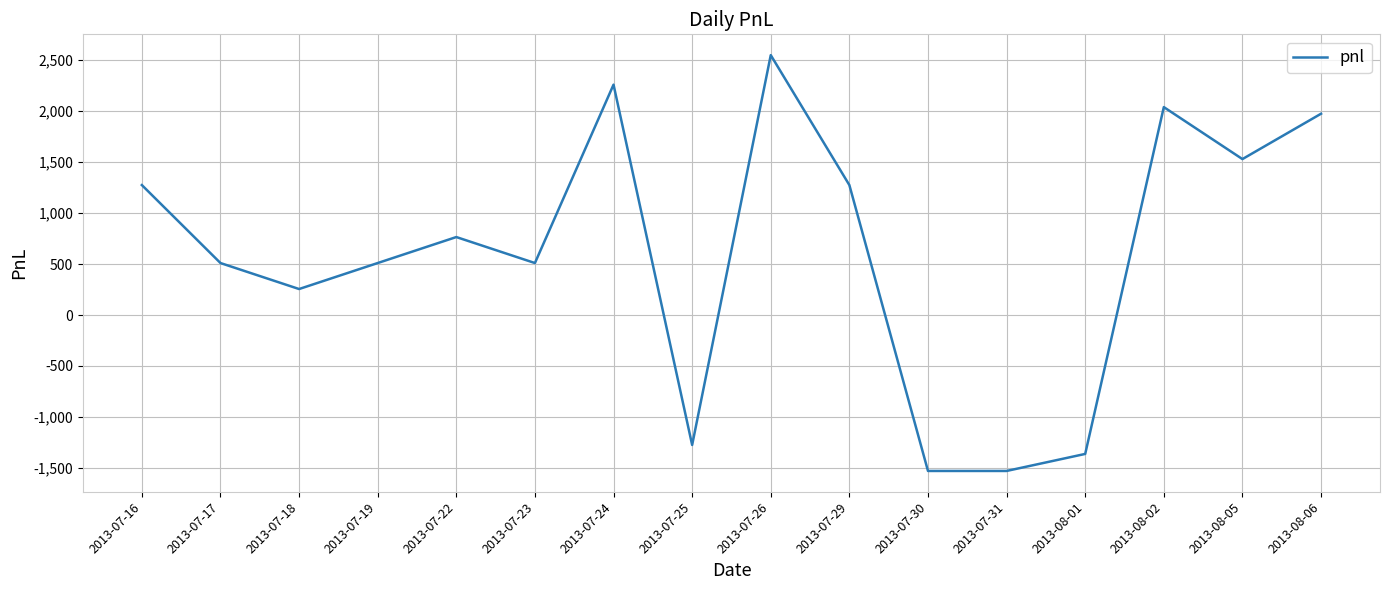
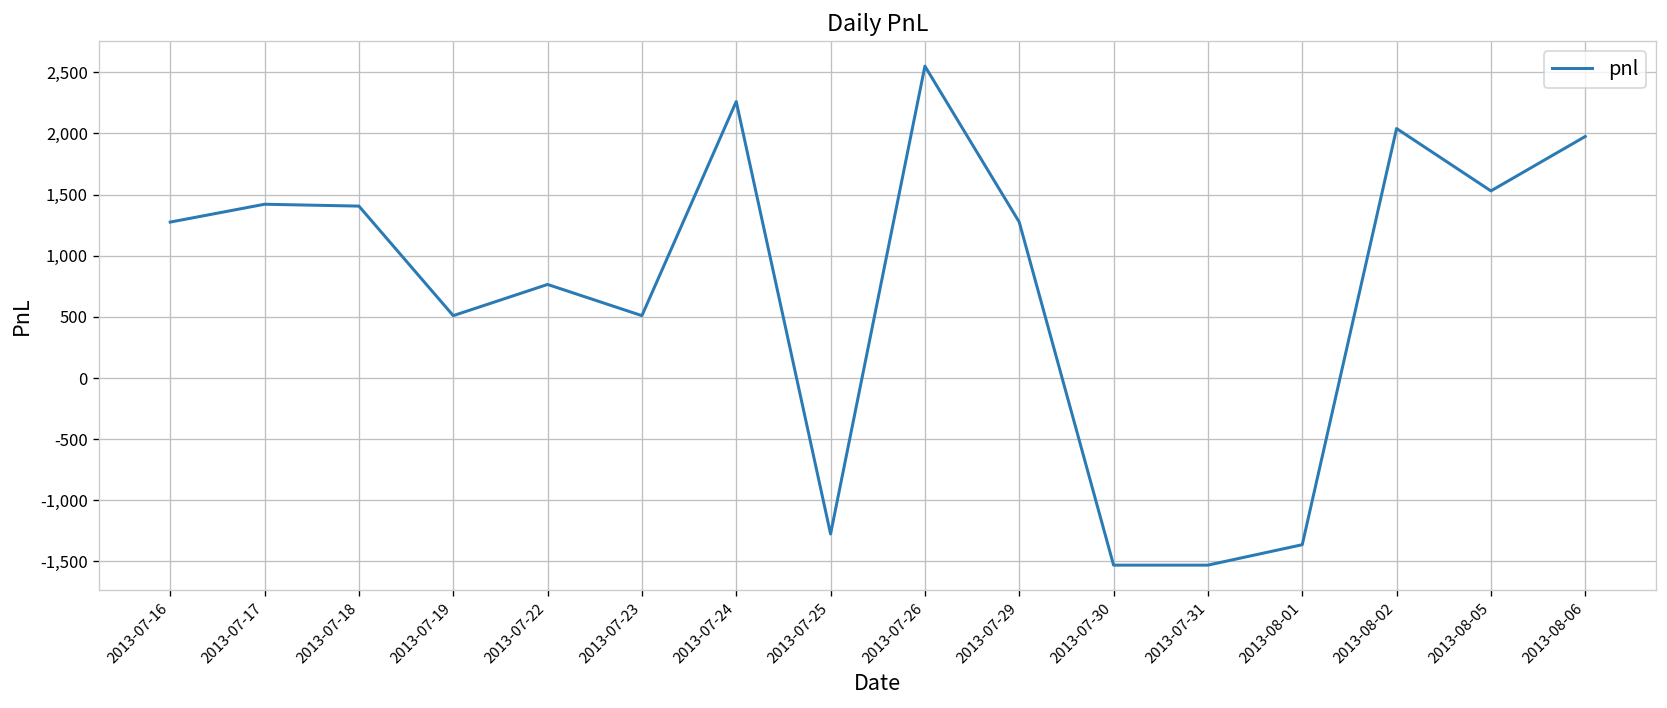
2013-07-17: 510 -> 1,420
2013-07-18: 260 -> 1,410
